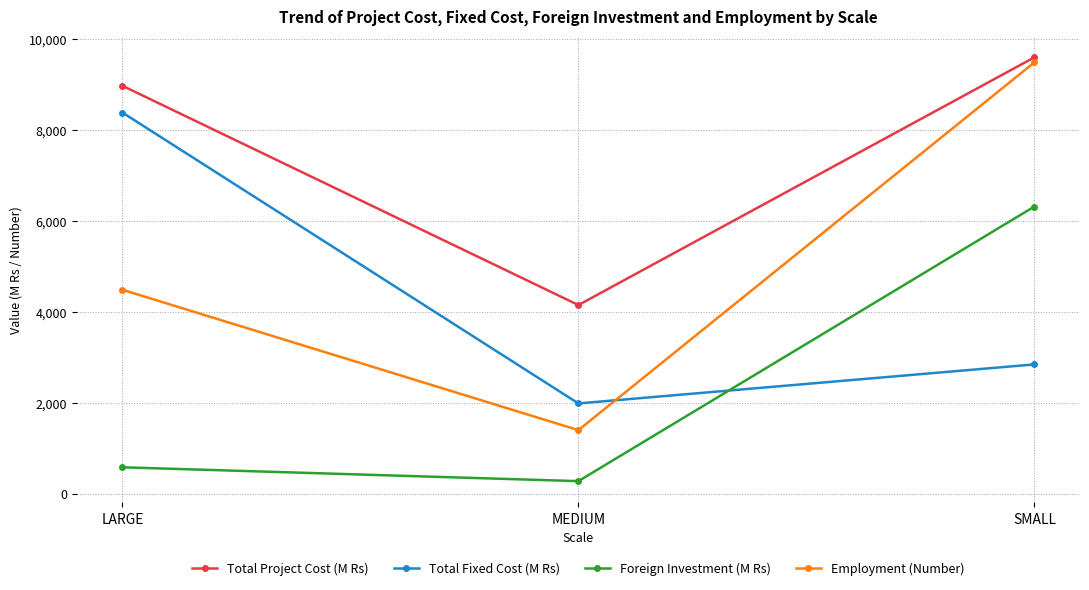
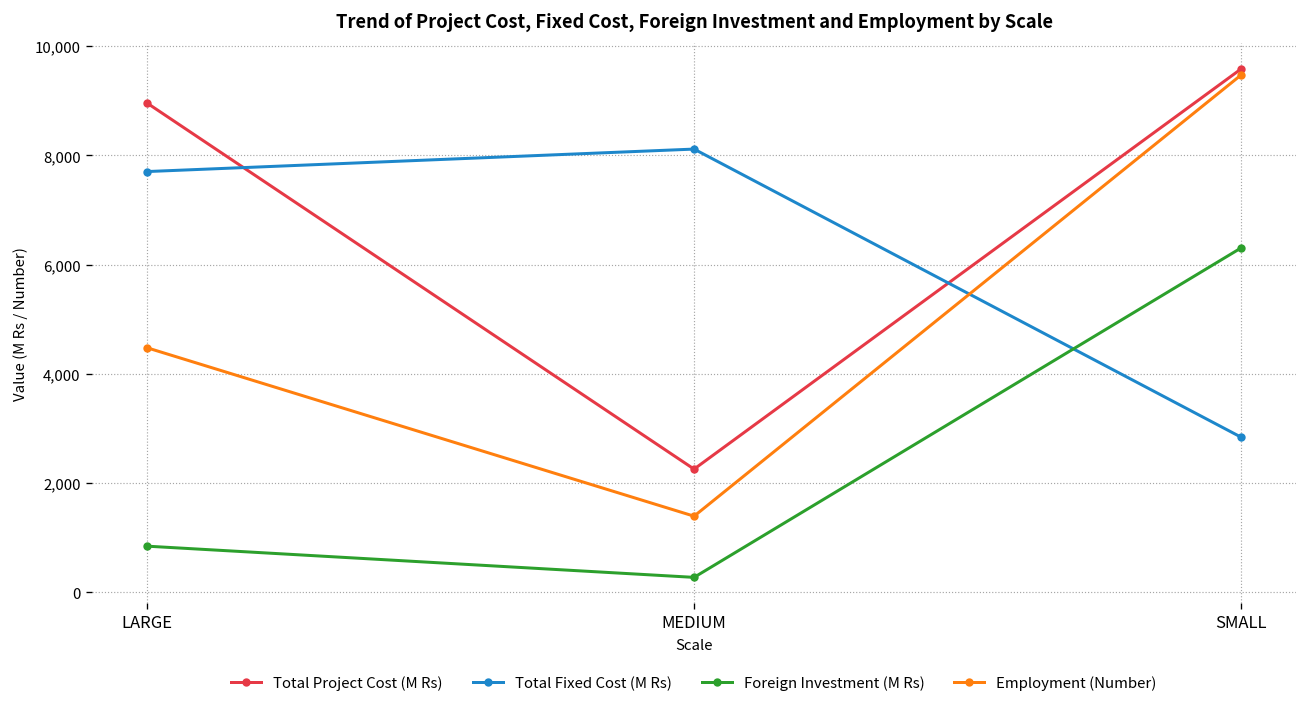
Total Fixed Cost (M Rs), LARGE: 8,400 -> 7,700
Foreign Investment (M Rs), LARGE: 600 -> 800
Total Project Cost (M Rs), MEDIUM: 4,100 -> 2,300
Total Fixed Cost (M Rs), MEDIUM: 2,000 -> 8,100
